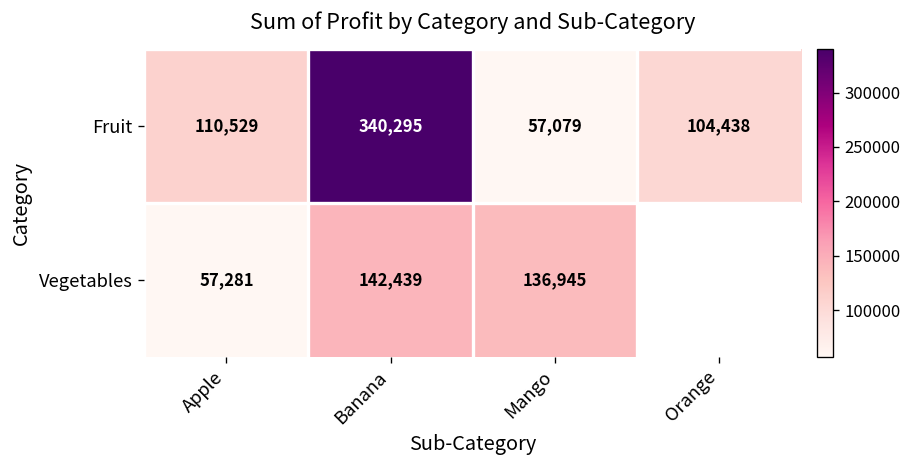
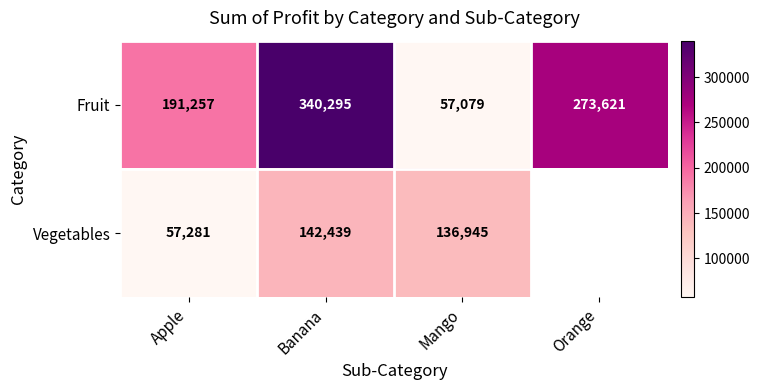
Fruit, Apple: 110,529 -> 191,257
Fruit, Orange: 104,438 -> 273,621
